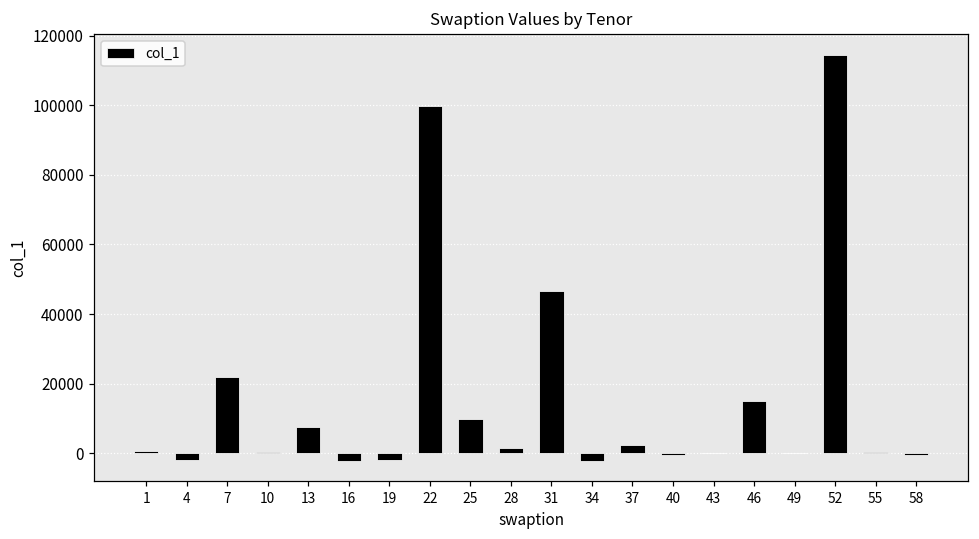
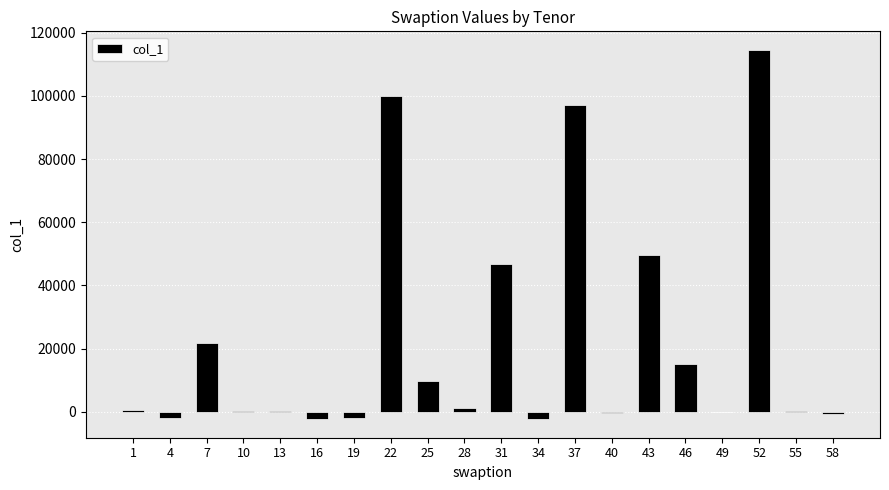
13: 8000 -> 0
37: 2000 -> 97000
43: 0 -> 50000
